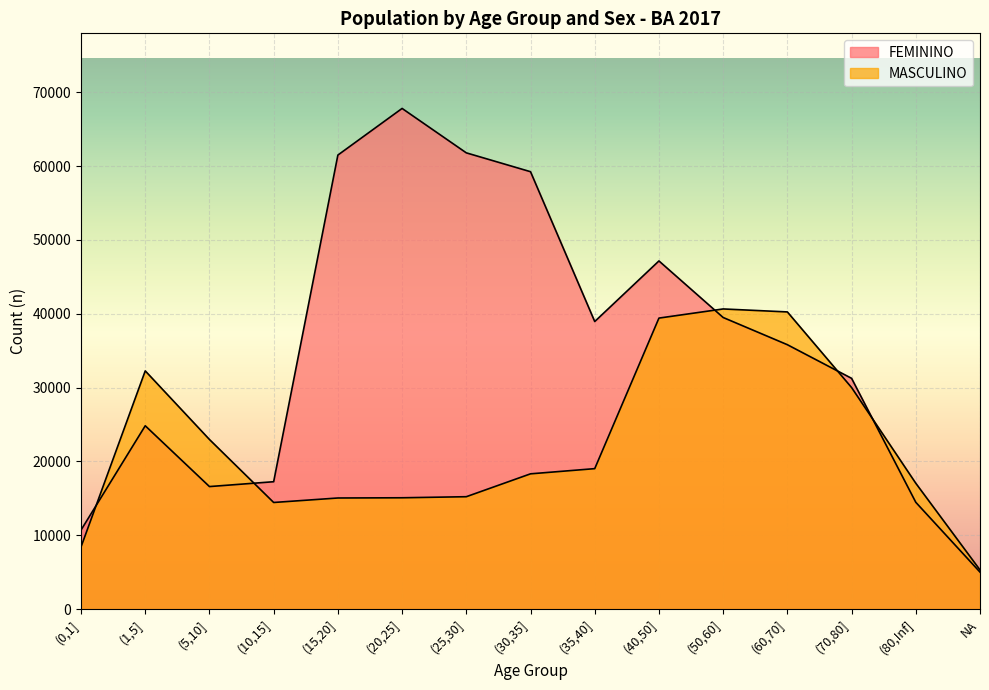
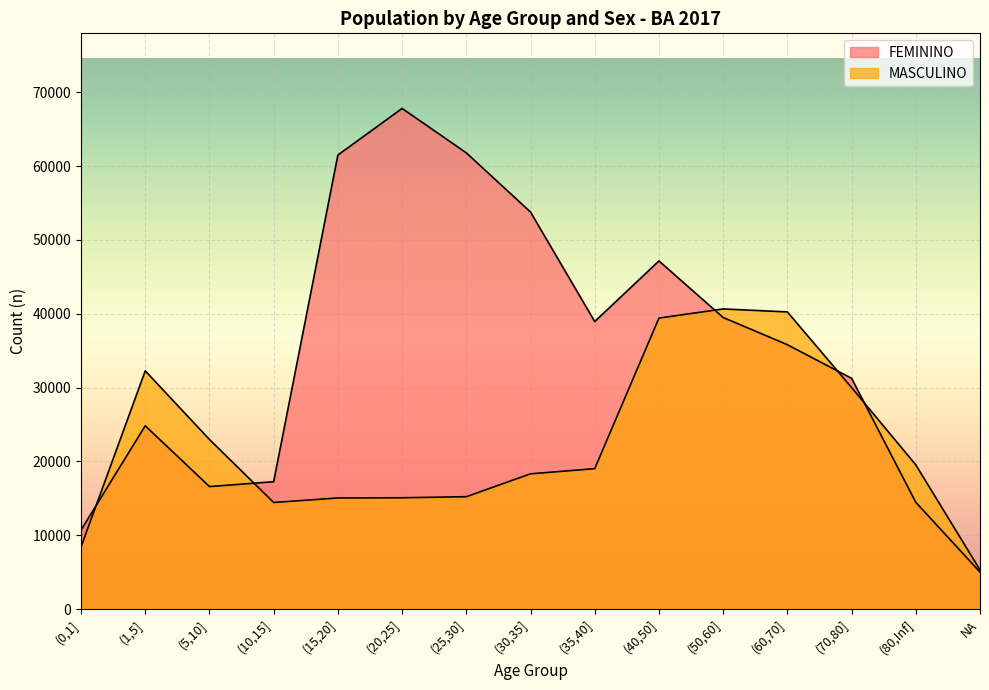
FEMININO, (30,35]: 59000 -> 54000
MASCULINO, (80,Inf]: 17000 -> 20000
